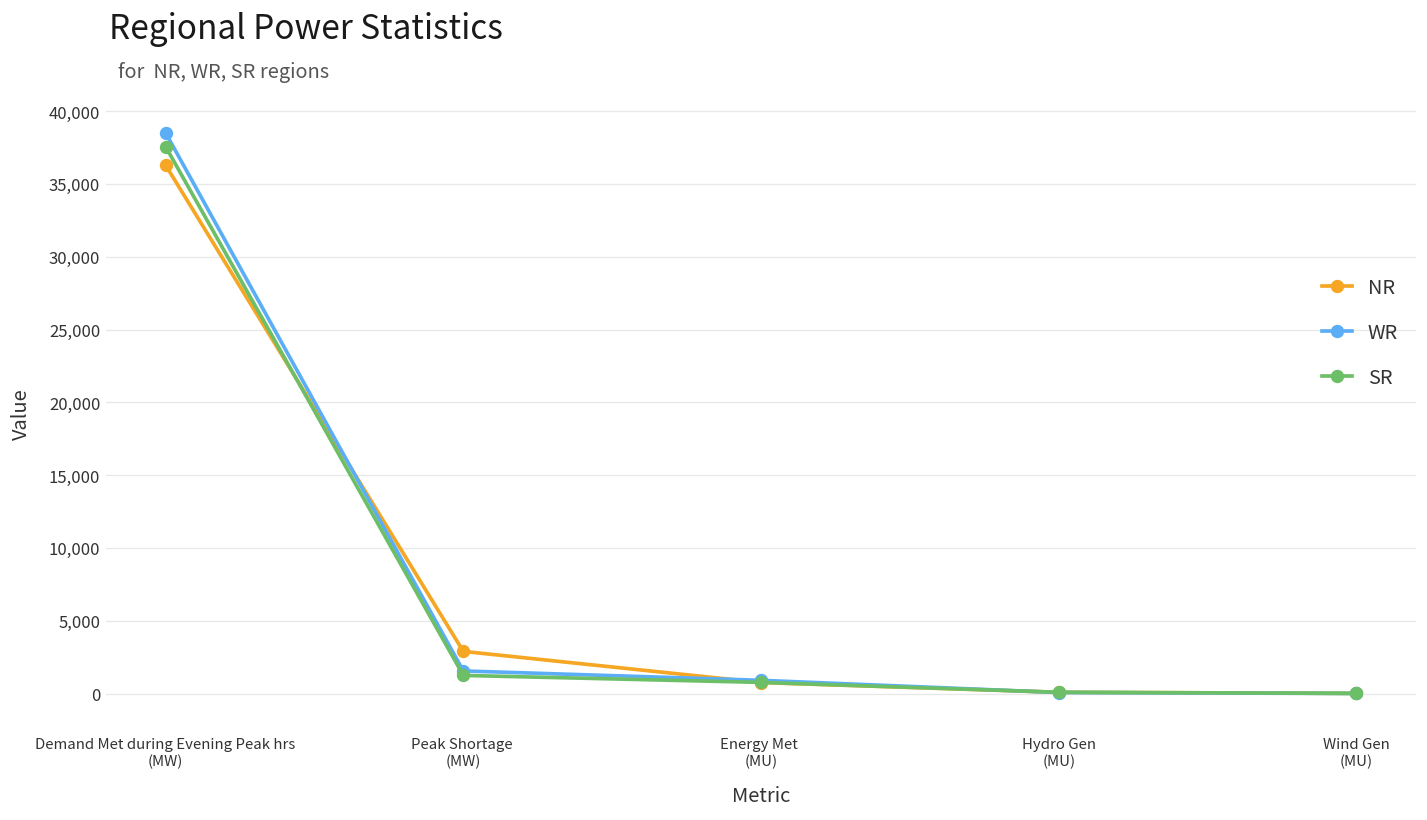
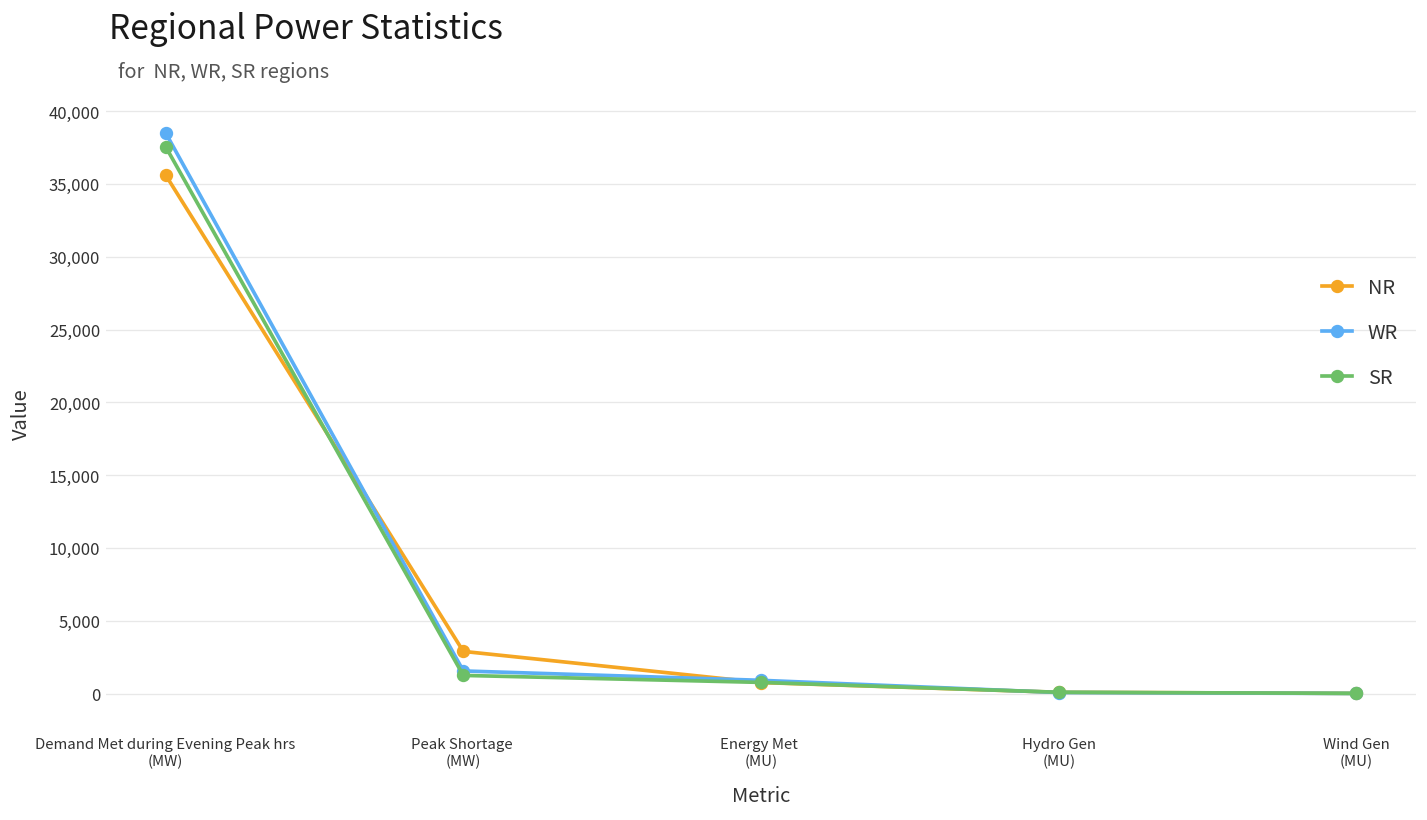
NR, Demand Met during Evening Peak hrs (MW): 36,300 -> 35,600
